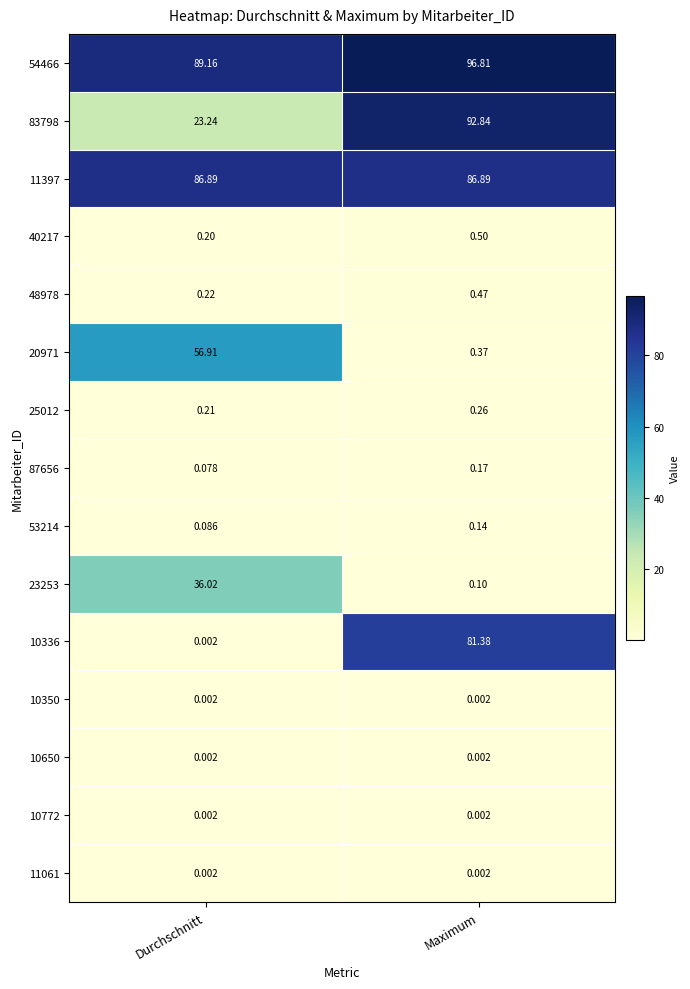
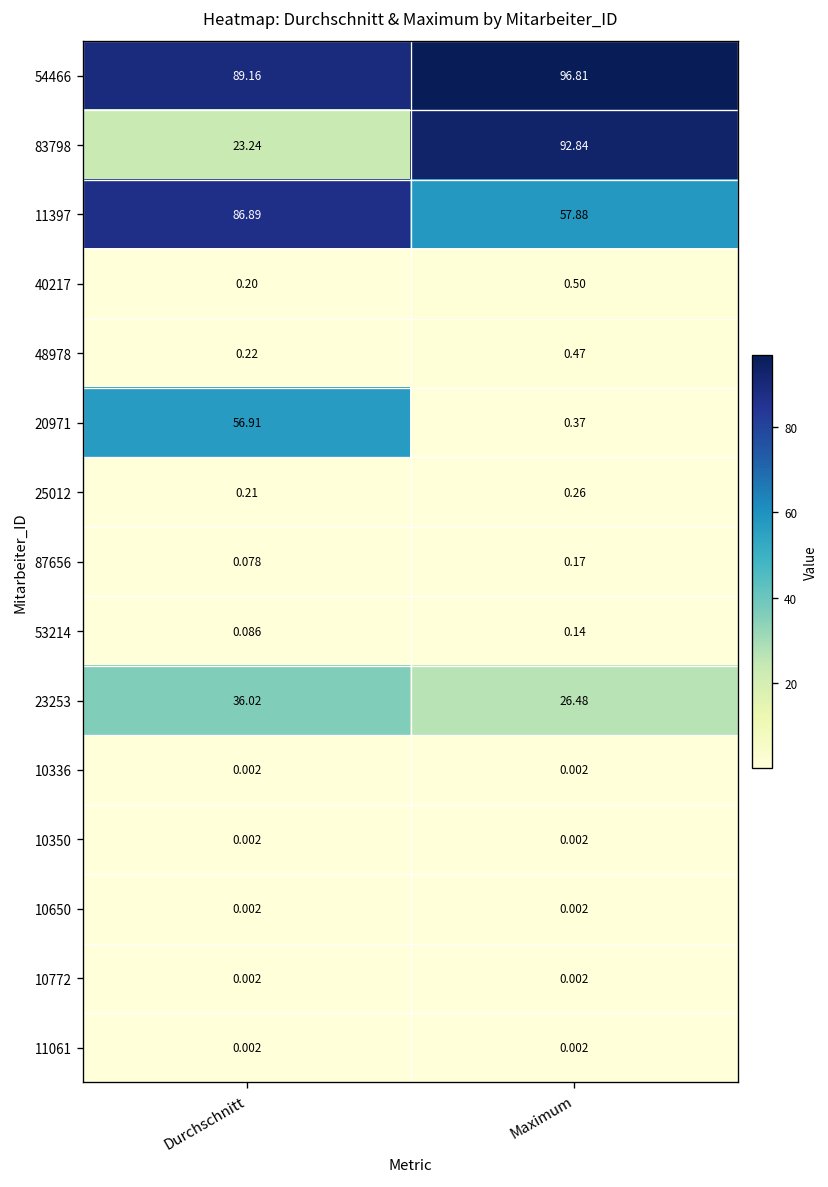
11397, Maximum: 86.89 -> 57.88
23253, Maximum: 0.10 -> 26.48
10336, Maximum: 81.38 -> 0.002
